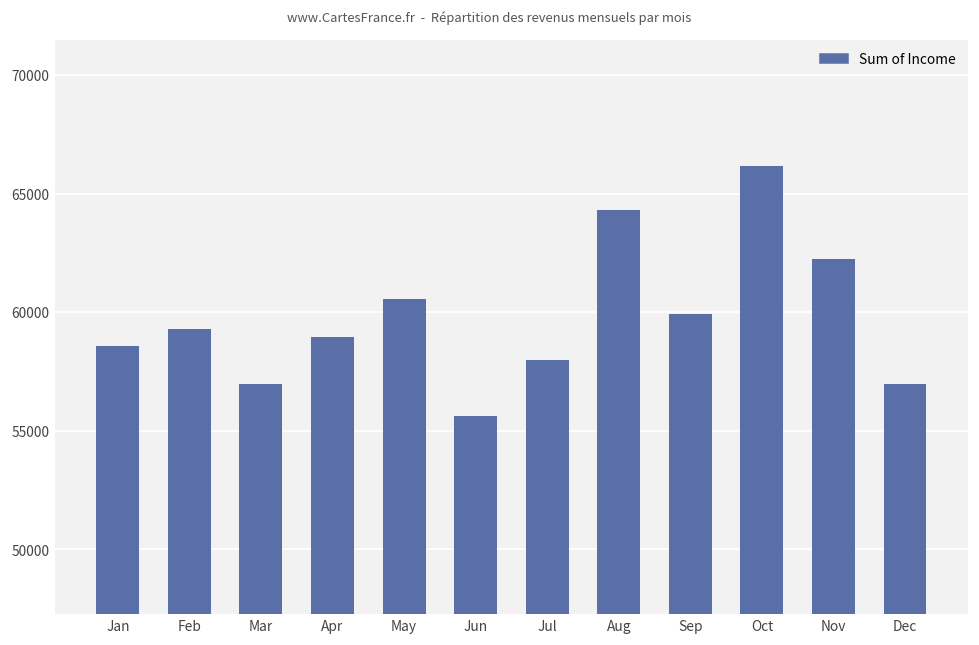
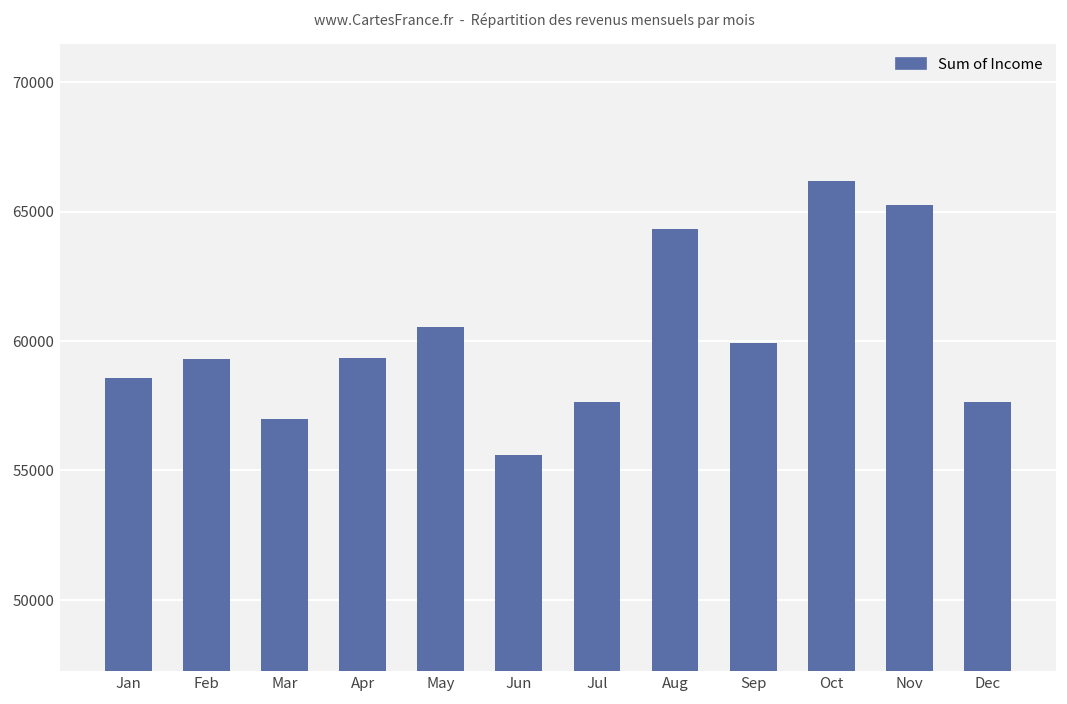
Apr: 59000 -> 59400
Jul: 58000 -> 57600
Nov: 62200 -> 65200
Dec: 57000 -> 57600
